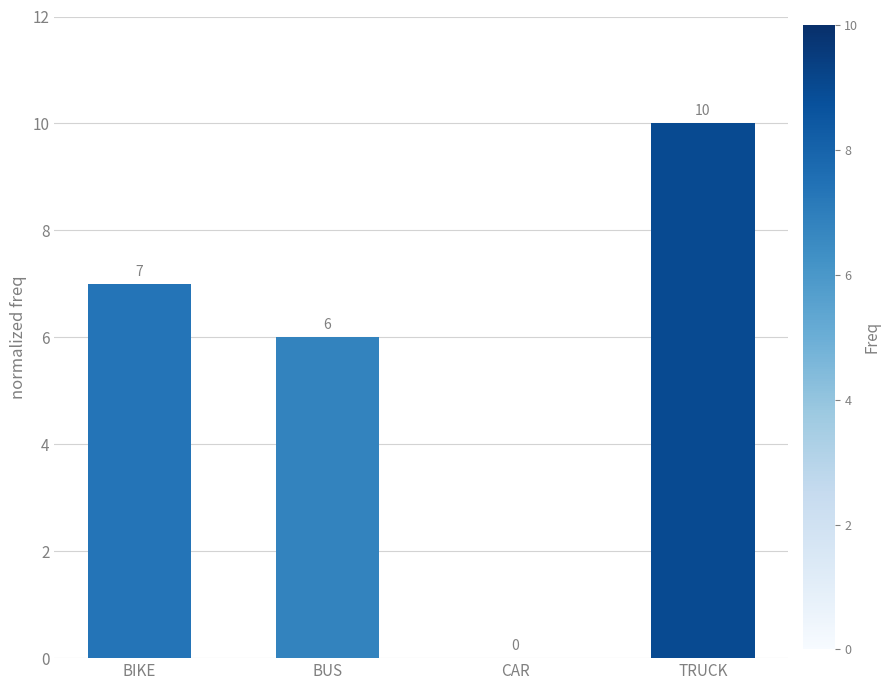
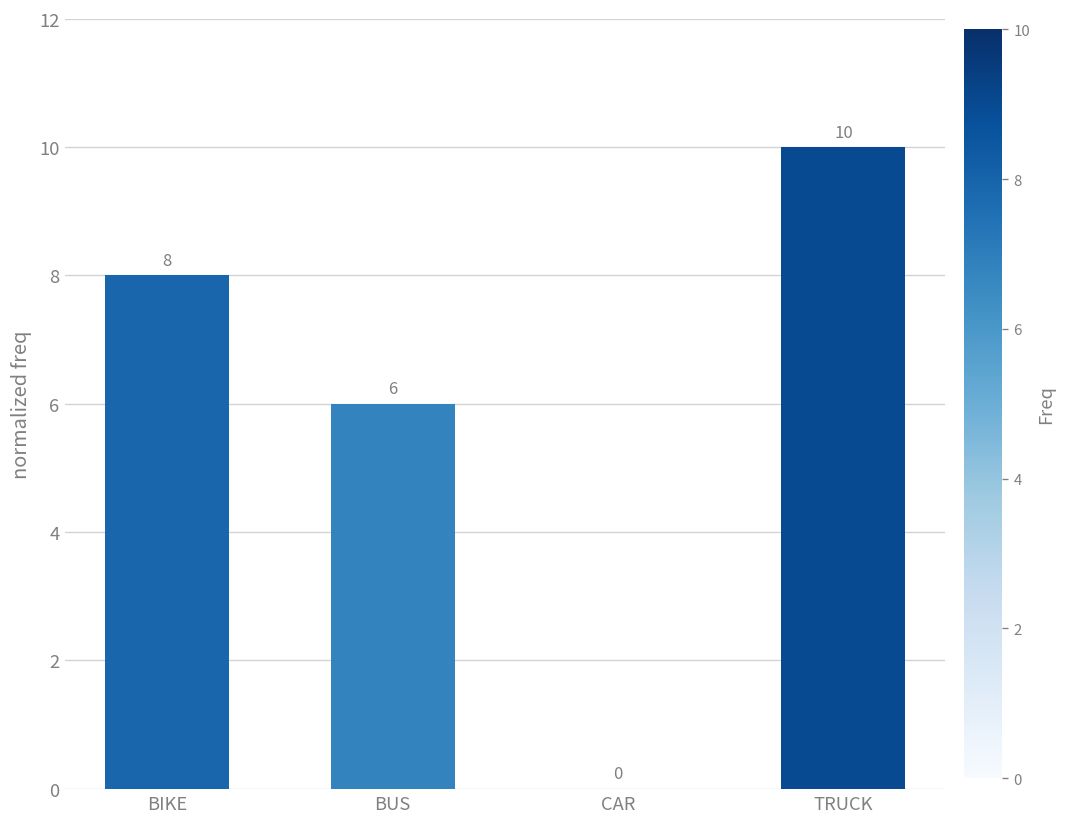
BIKE: 7 -> 8
